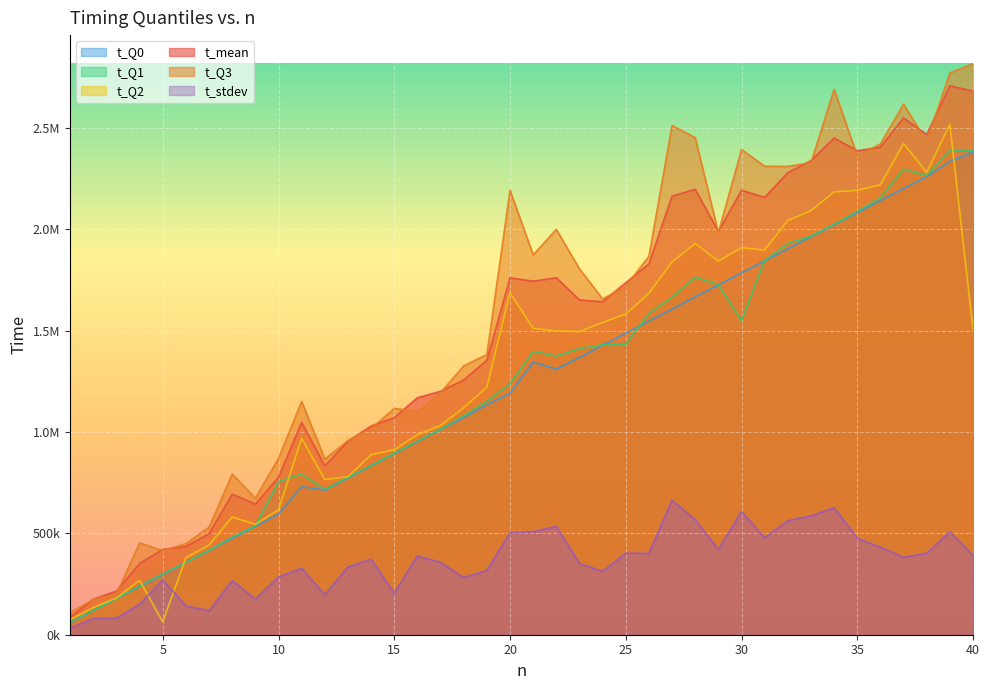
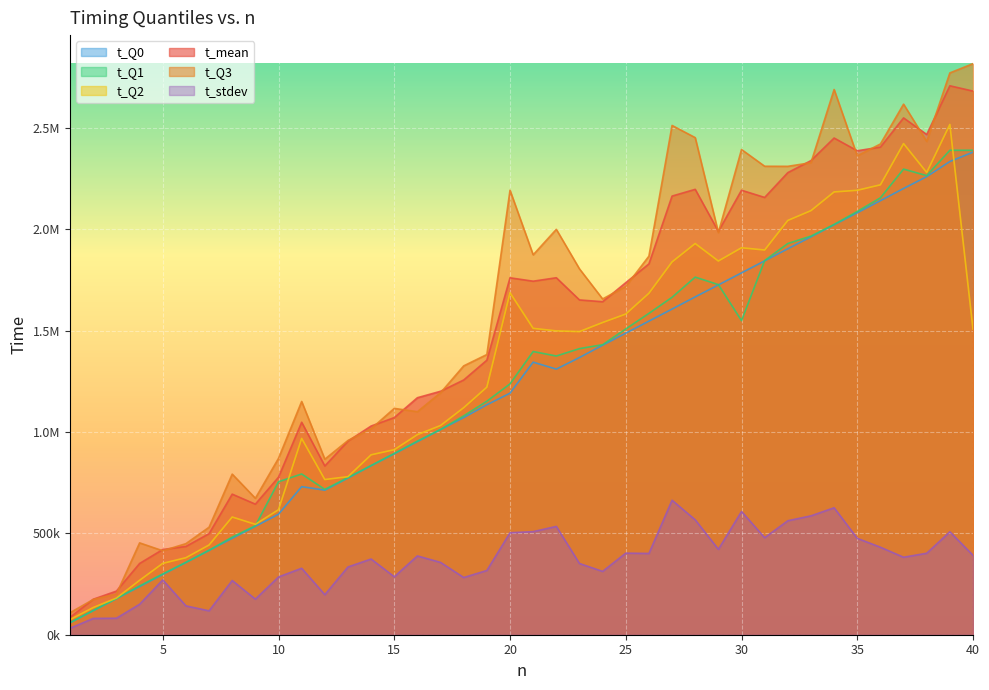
t_Q2, 5: 60000 -> 350000
t_stdev, 15: 210000 -> 290000
t_Q1, 25: 1430000 -> 1510000
